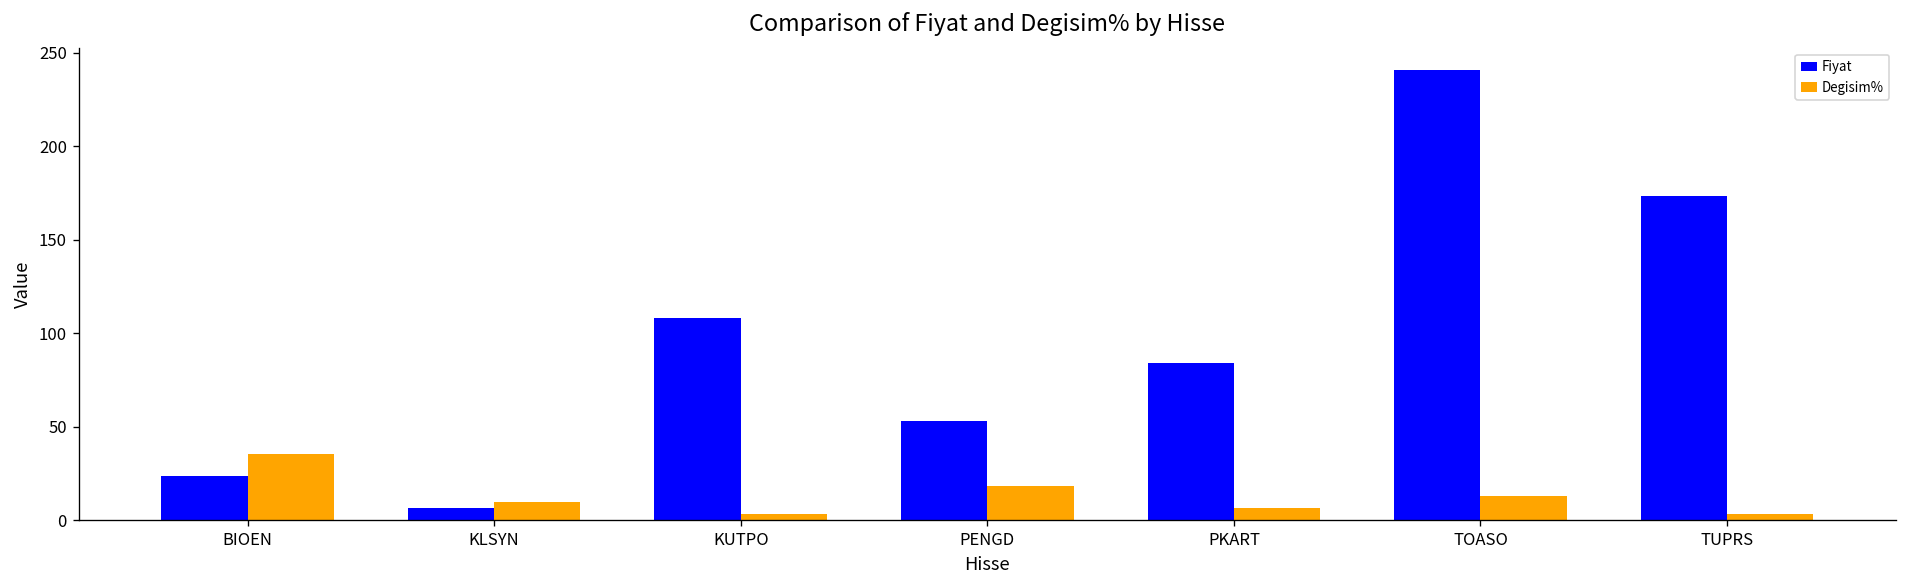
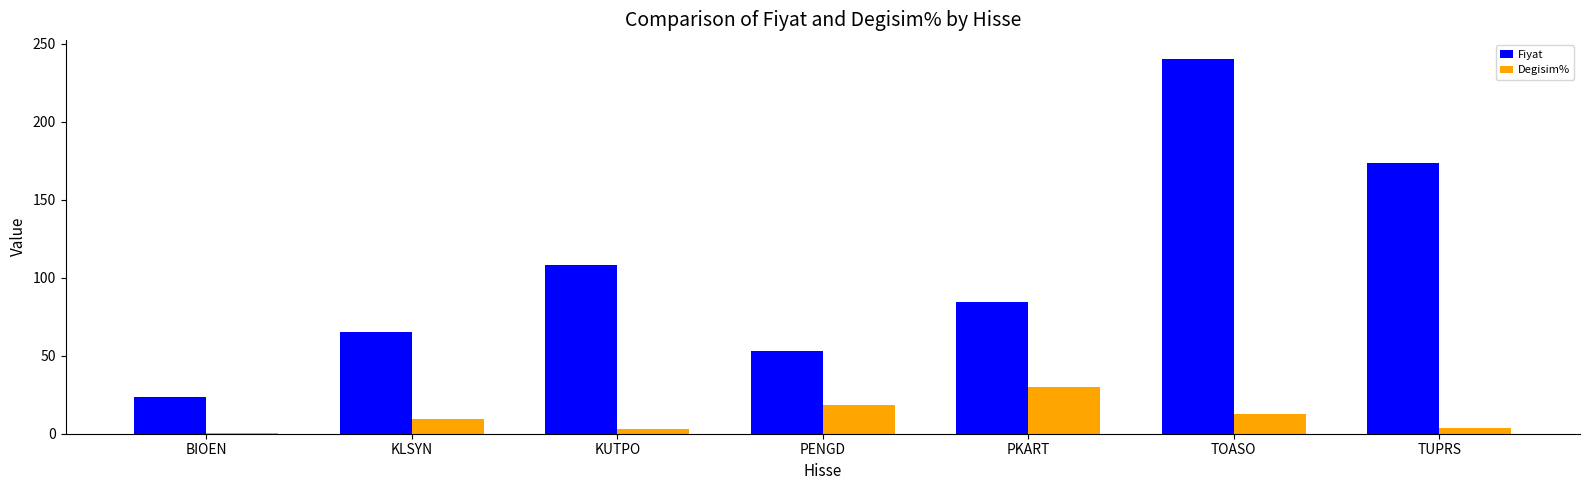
Degisim%, BIOEN: 36 -> 0
Fiyat, KLSYN: 7 -> 65
Degisim%, PKART: 7 -> 30
